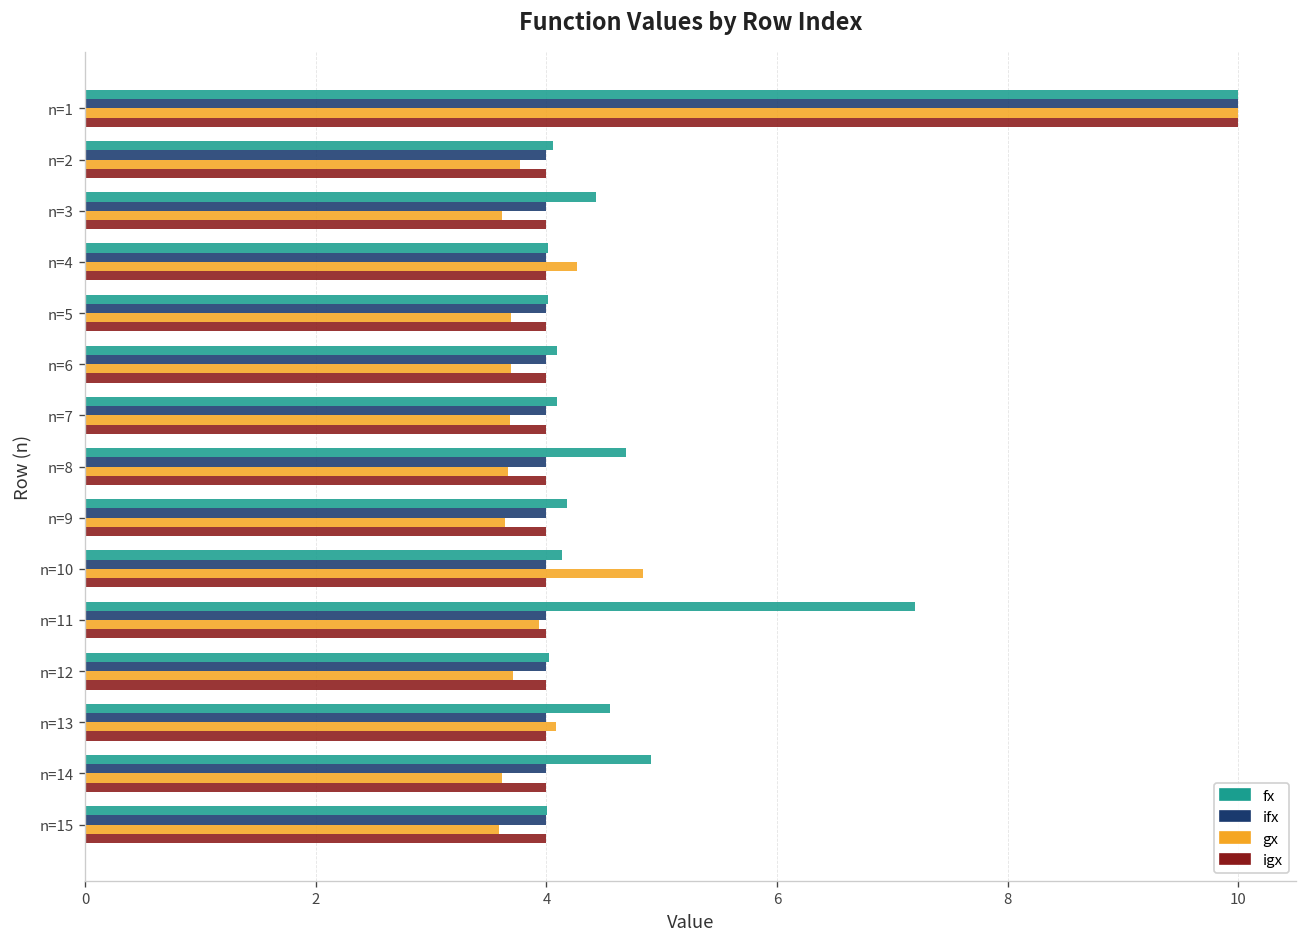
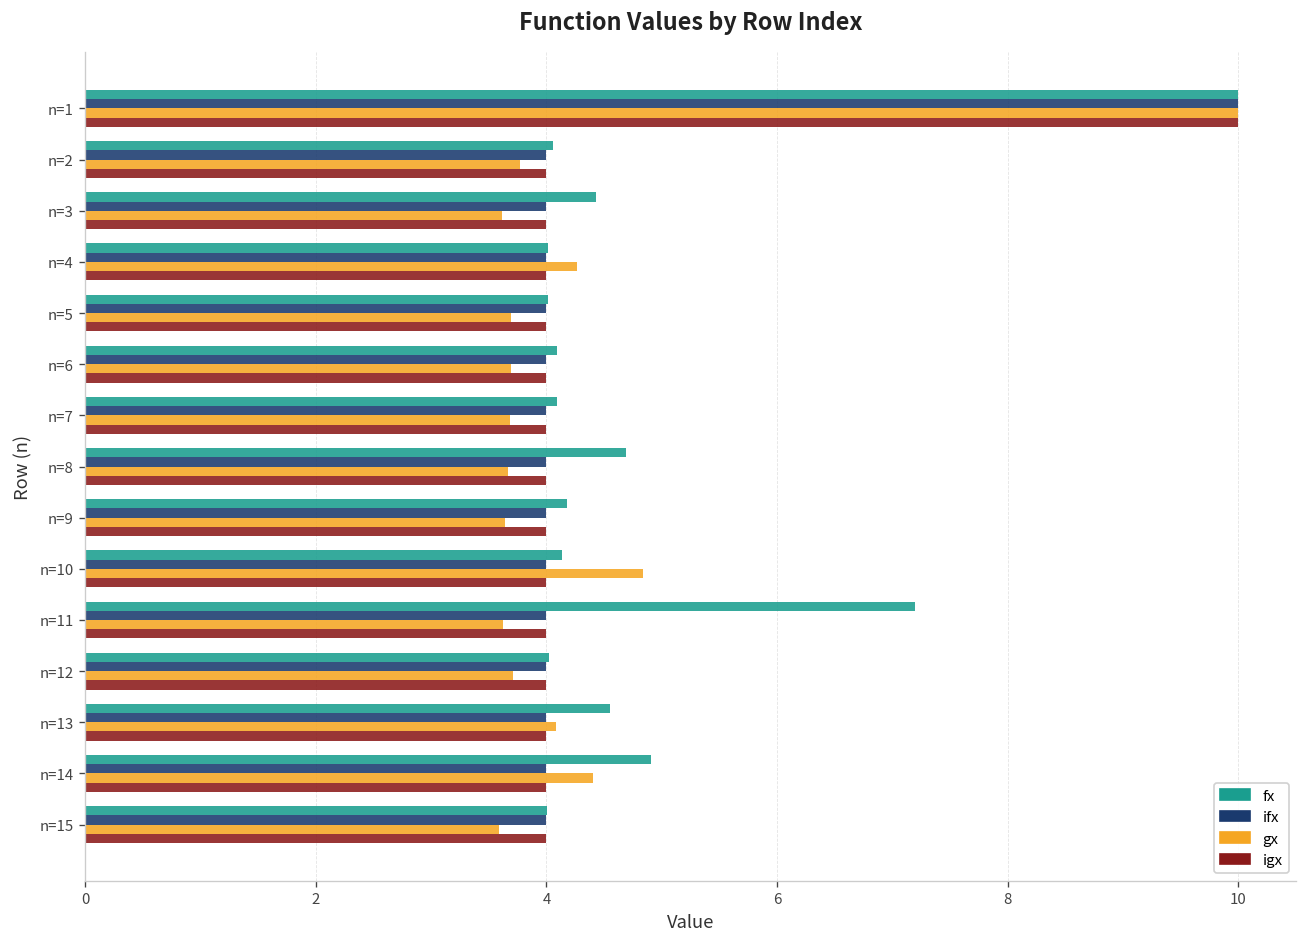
gx, n=11: 3.9 -> 3.6
gx, n=14: 3.6 -> 4.4
